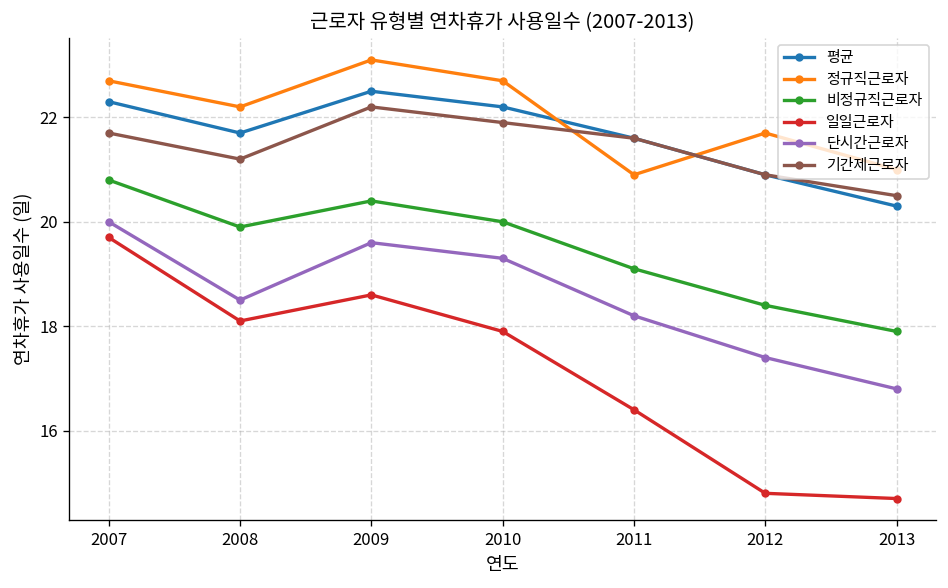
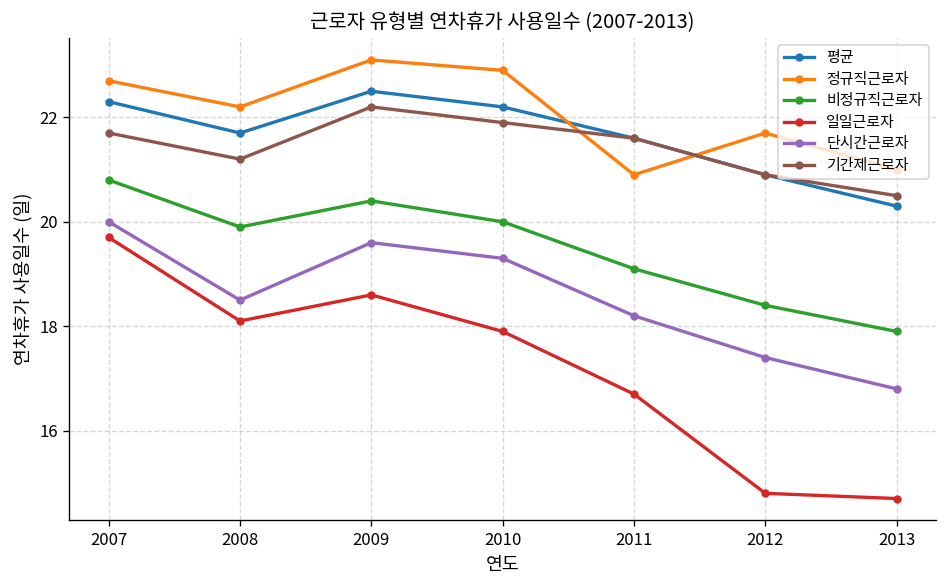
정규직근로자, 2010: 22.7 -> 22.9
일일근로자, 2011: 16.4 -> 16.7
